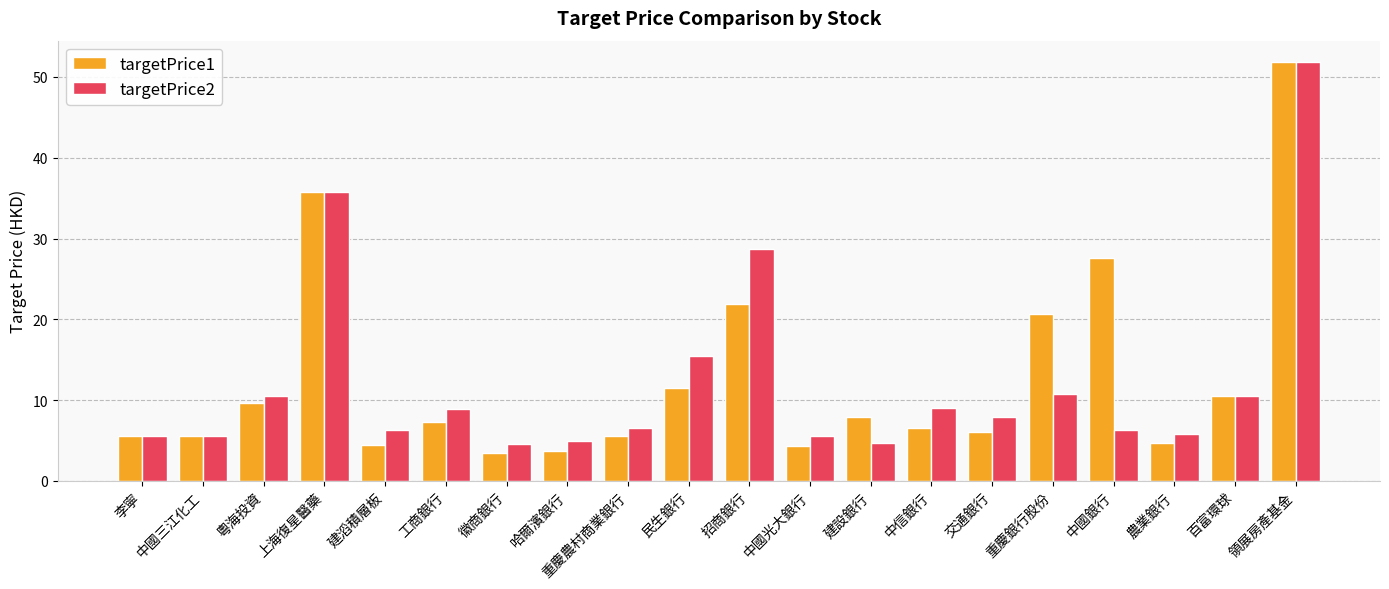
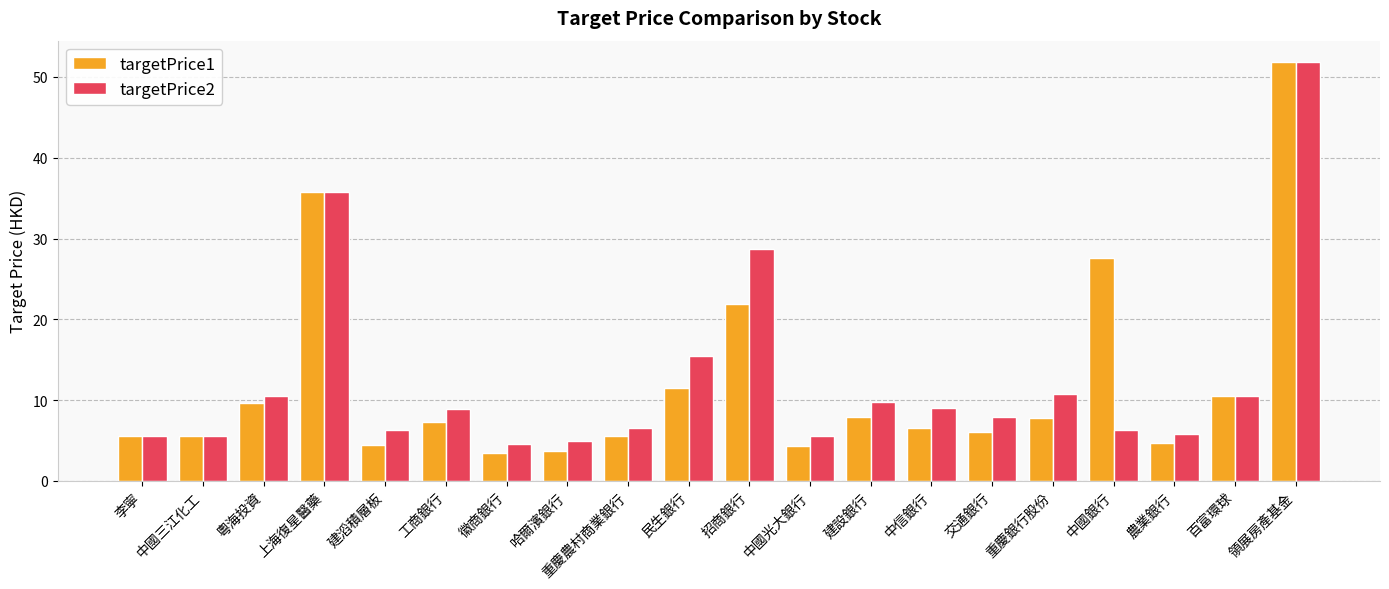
targetPrice2, 建設銀行: 5 -> 10
targetPrice1, 重慶銀行股份: 21 -> 8
